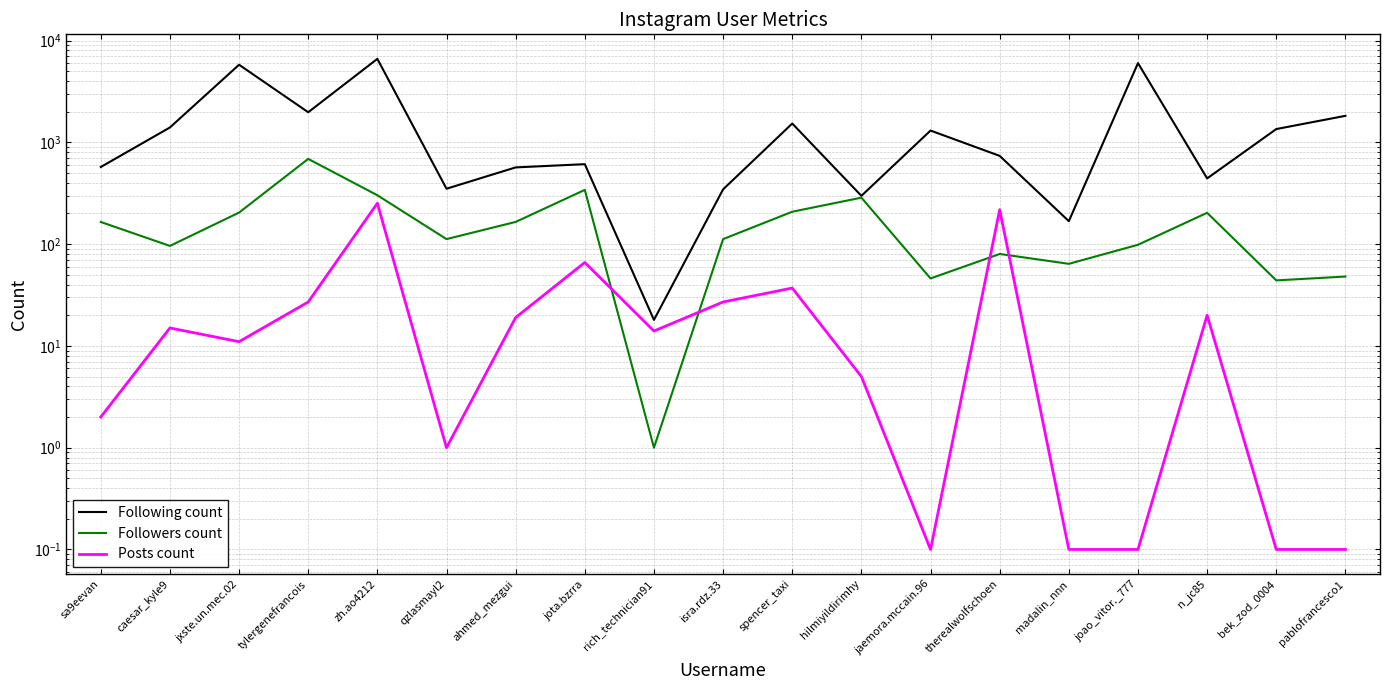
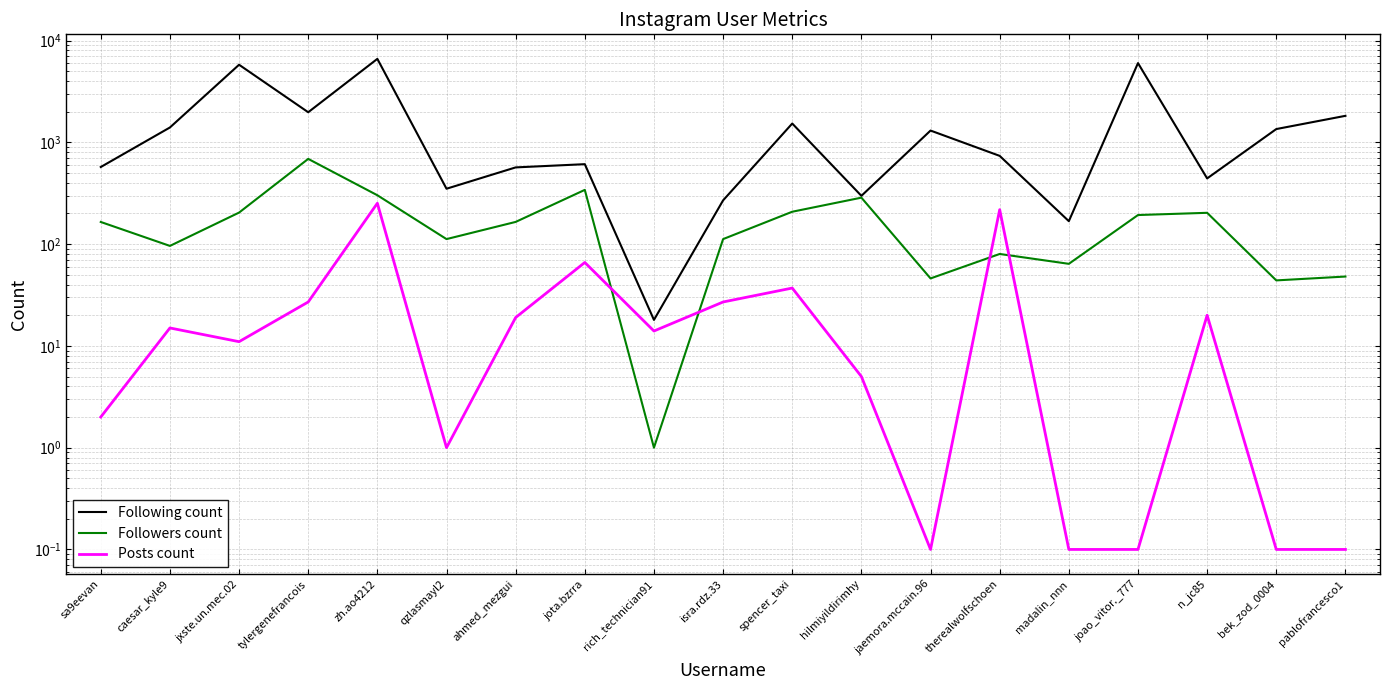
Following count, isra.rdz.33: 350 -> 270
Followers count, joao_vitor._777: 100 -> 190
